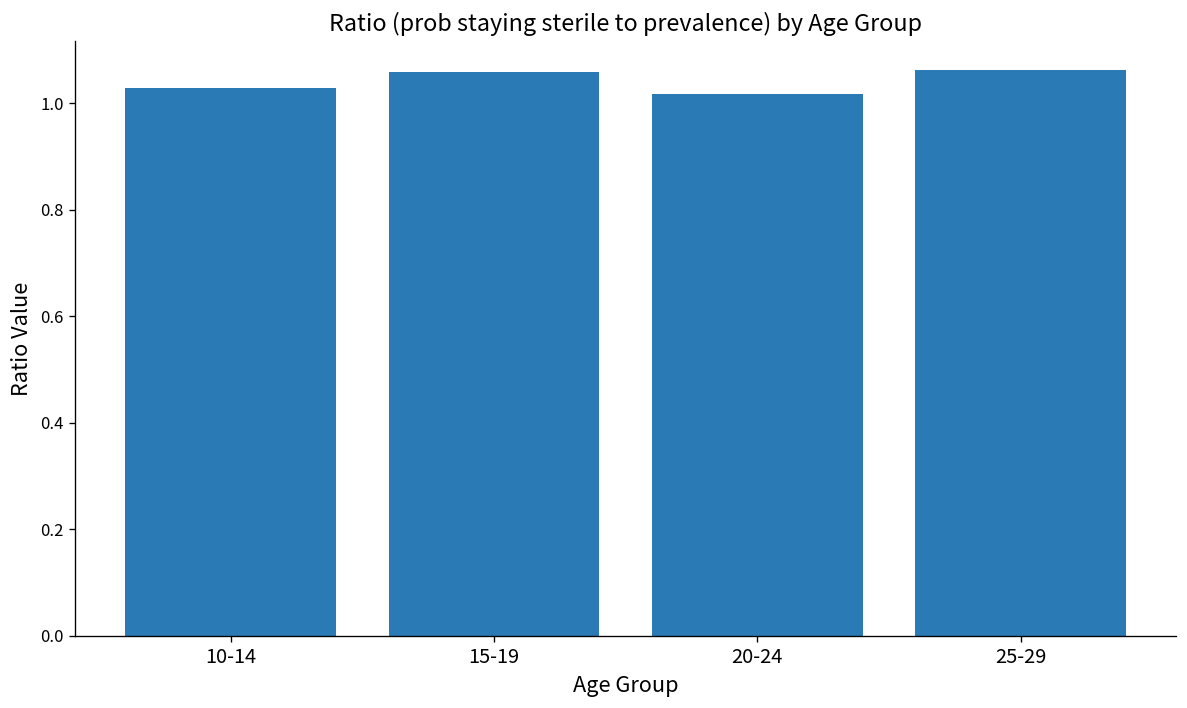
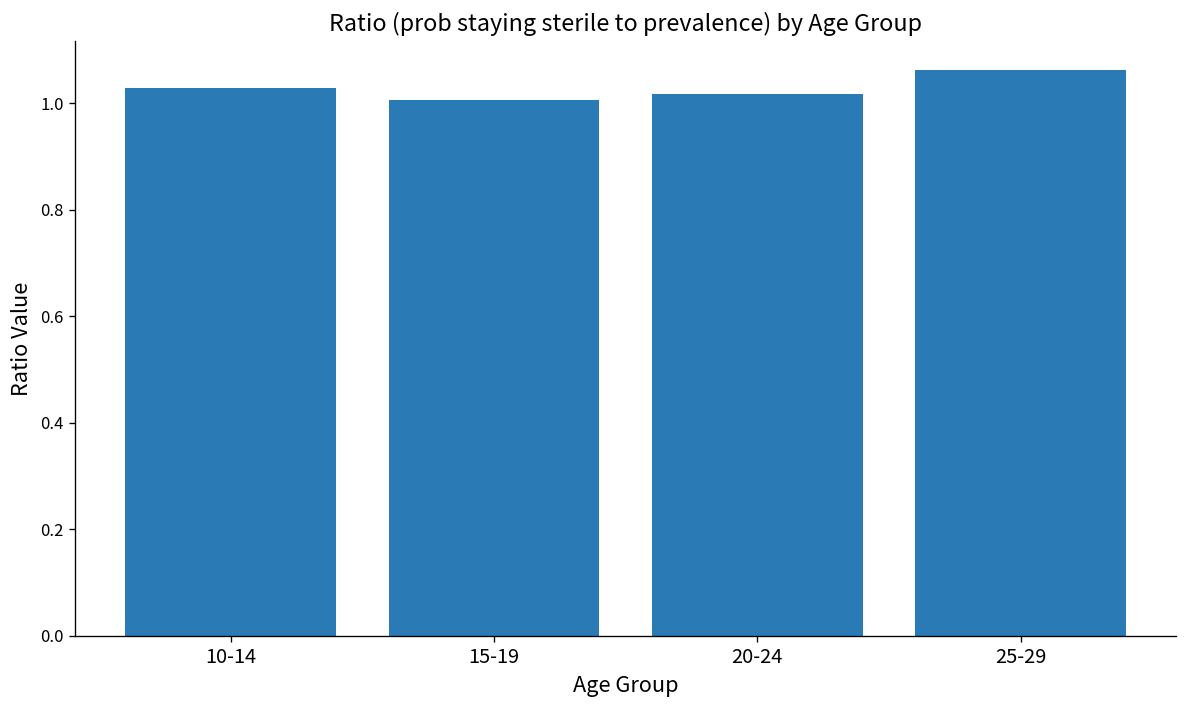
15-19: 1.06 -> 1.01
